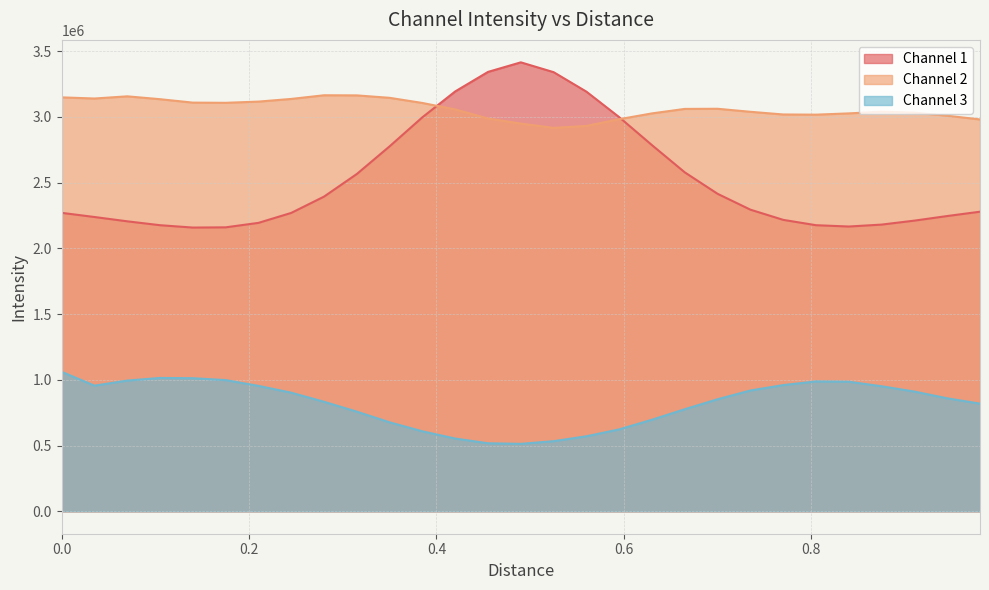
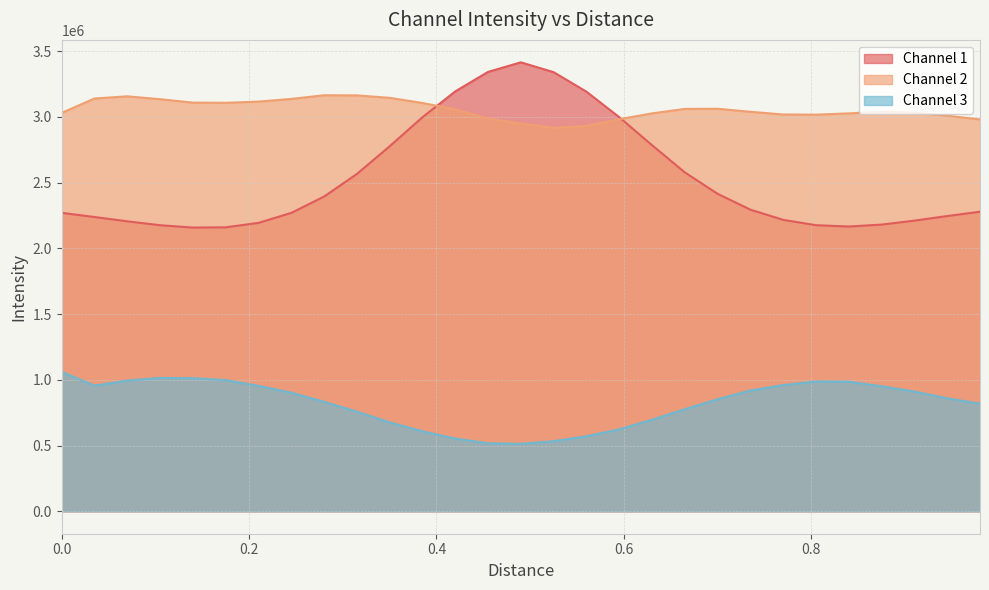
Channel 2, 0.0: 3150000 -> 3030000
